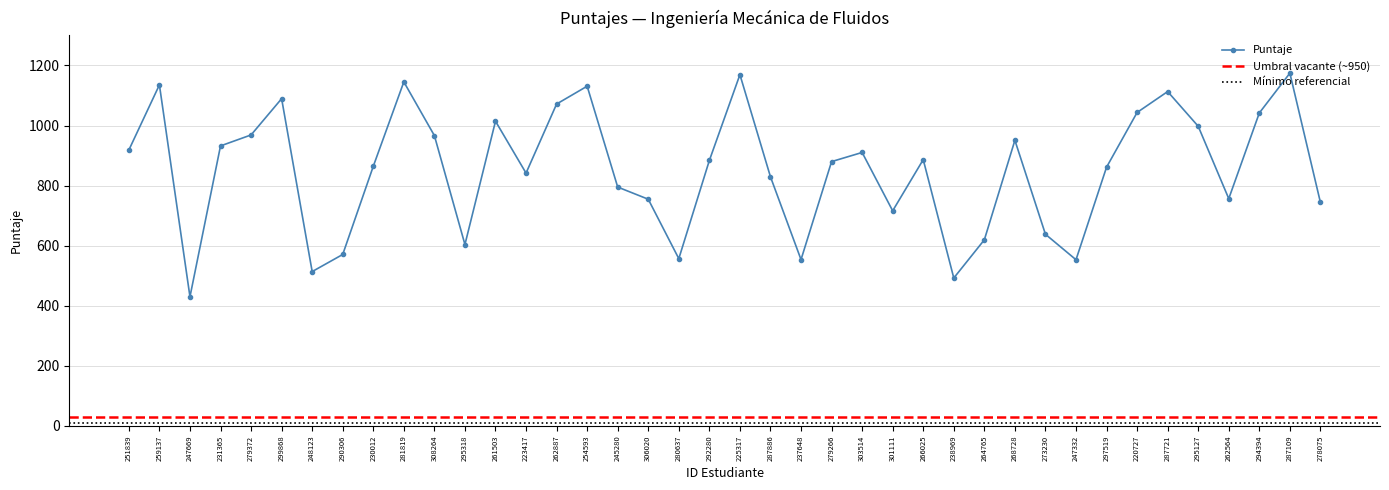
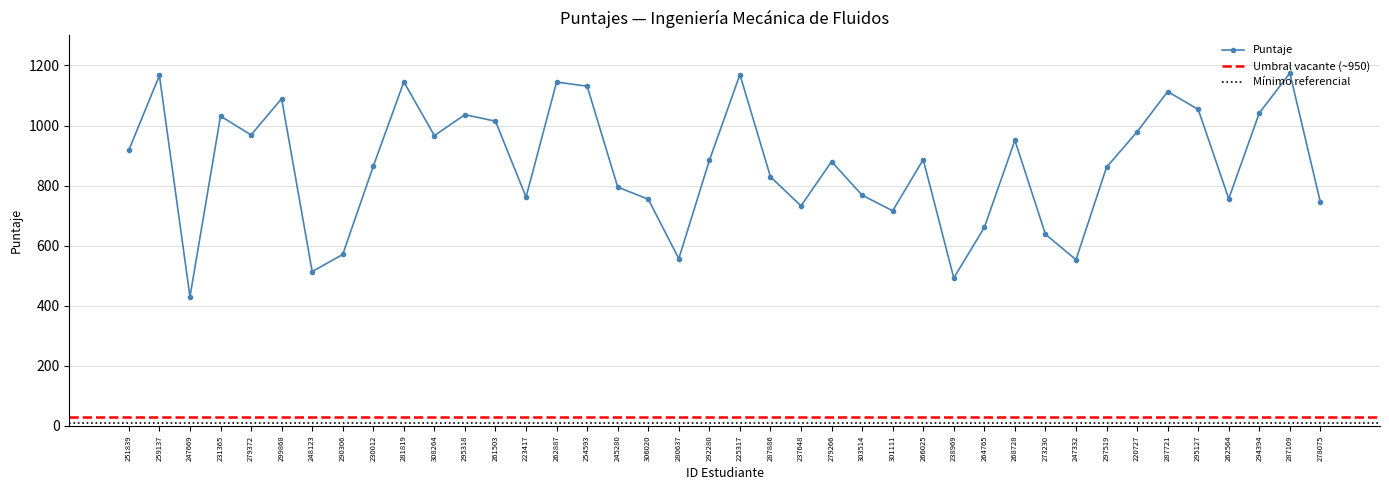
259137: 1140 -> 1170
231365: 930 -> 1030
295318: 600 -> 1040
223417: 840 -> 760
262887: 1070 -> 1140
237648: 550 -> 730
303514: 910 -> 770
264765: 620 -> 660
220727: 1040 -> 980
295127: 1000 -> 1050
